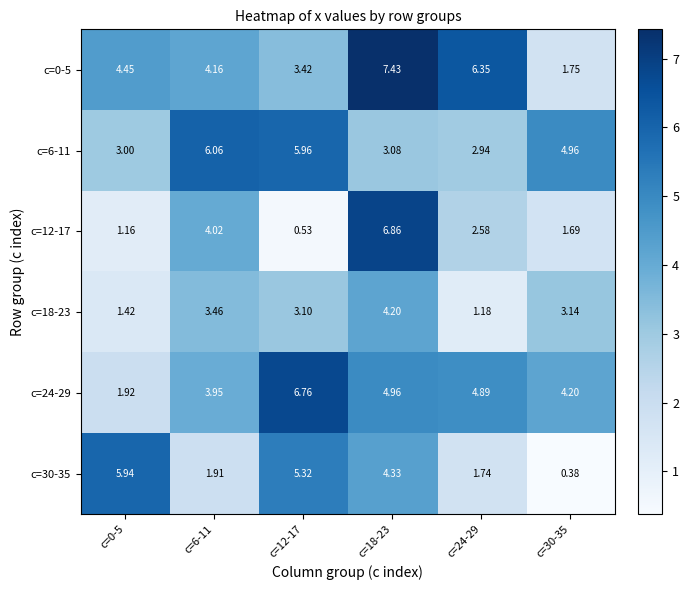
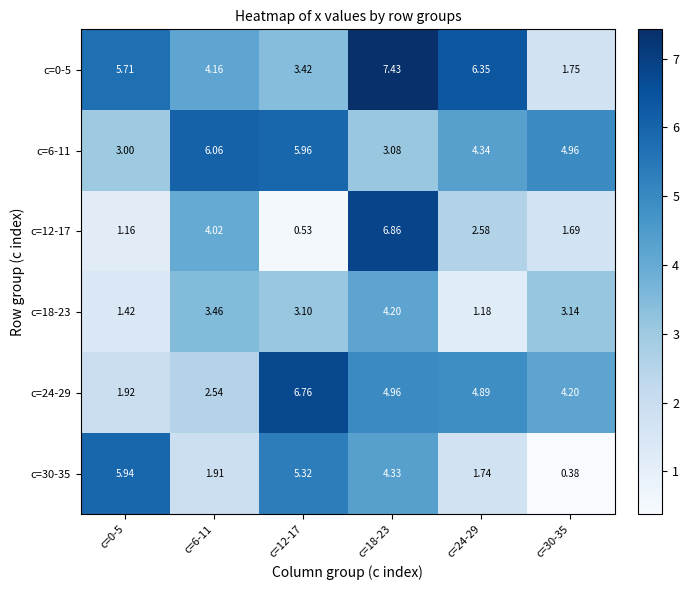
c=0-5, c=0-5: 4.45 -> 5.71
c=6-11, c=24-29: 2.94 -> 4.34
c=24-29, c=6-11: 3.95 -> 2.54
